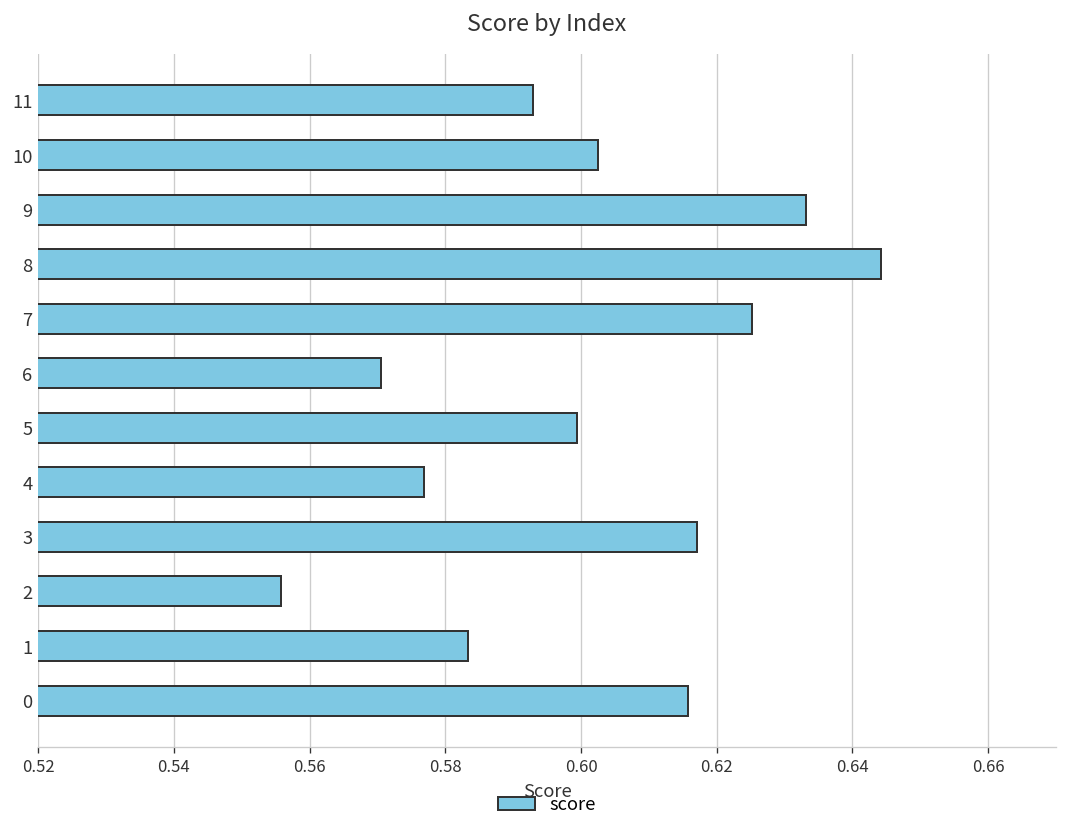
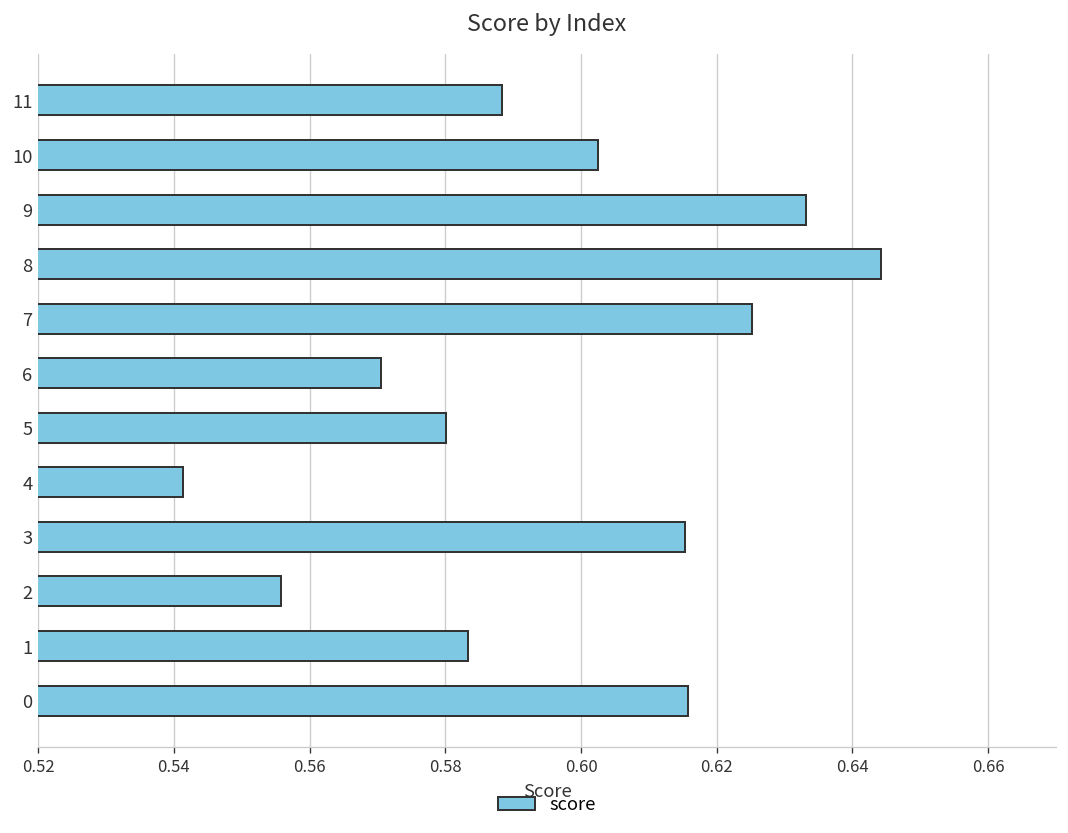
11: 0.593 -> 0.588
5: 0.599 -> 0.580
4: 0.577 -> 0.541
3: 0.617 -> 0.615
